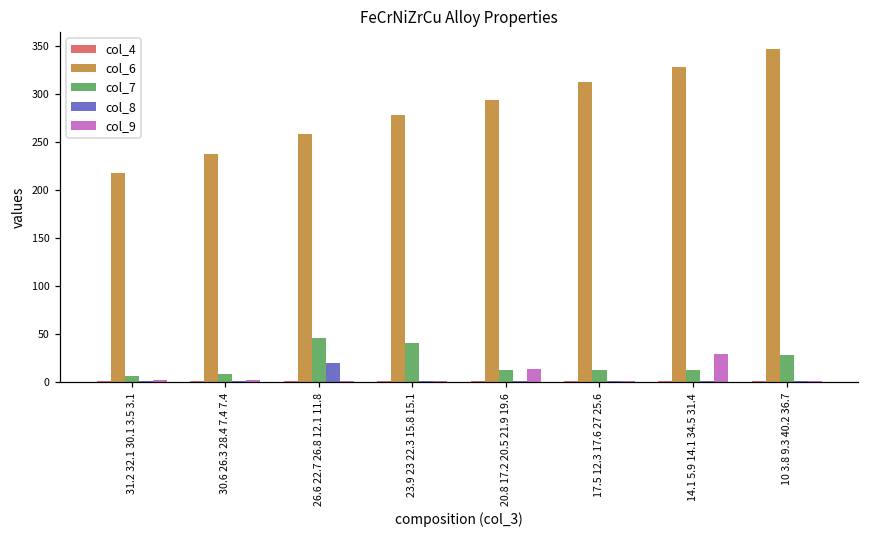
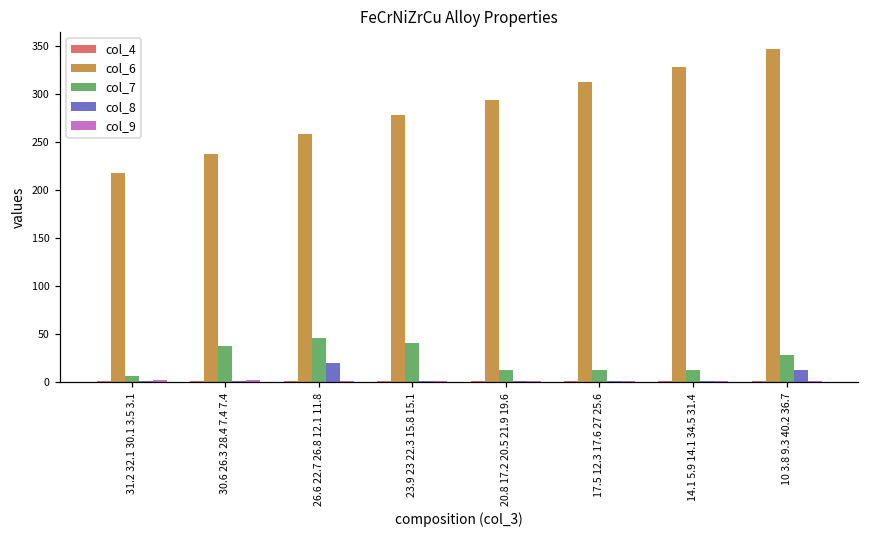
col_7, 30.6 26.3 28.4 7.4 7.4: 10 -> 40
col_9, 20.8 17.2 20.5 21.9 19.6: 10 -> 0
col_9, 14.1 5.9 14.1 34.5 31.4: 30 -> 0
col_8, 10 3.8 9.3 40.2 36.7: 0 -> 10
